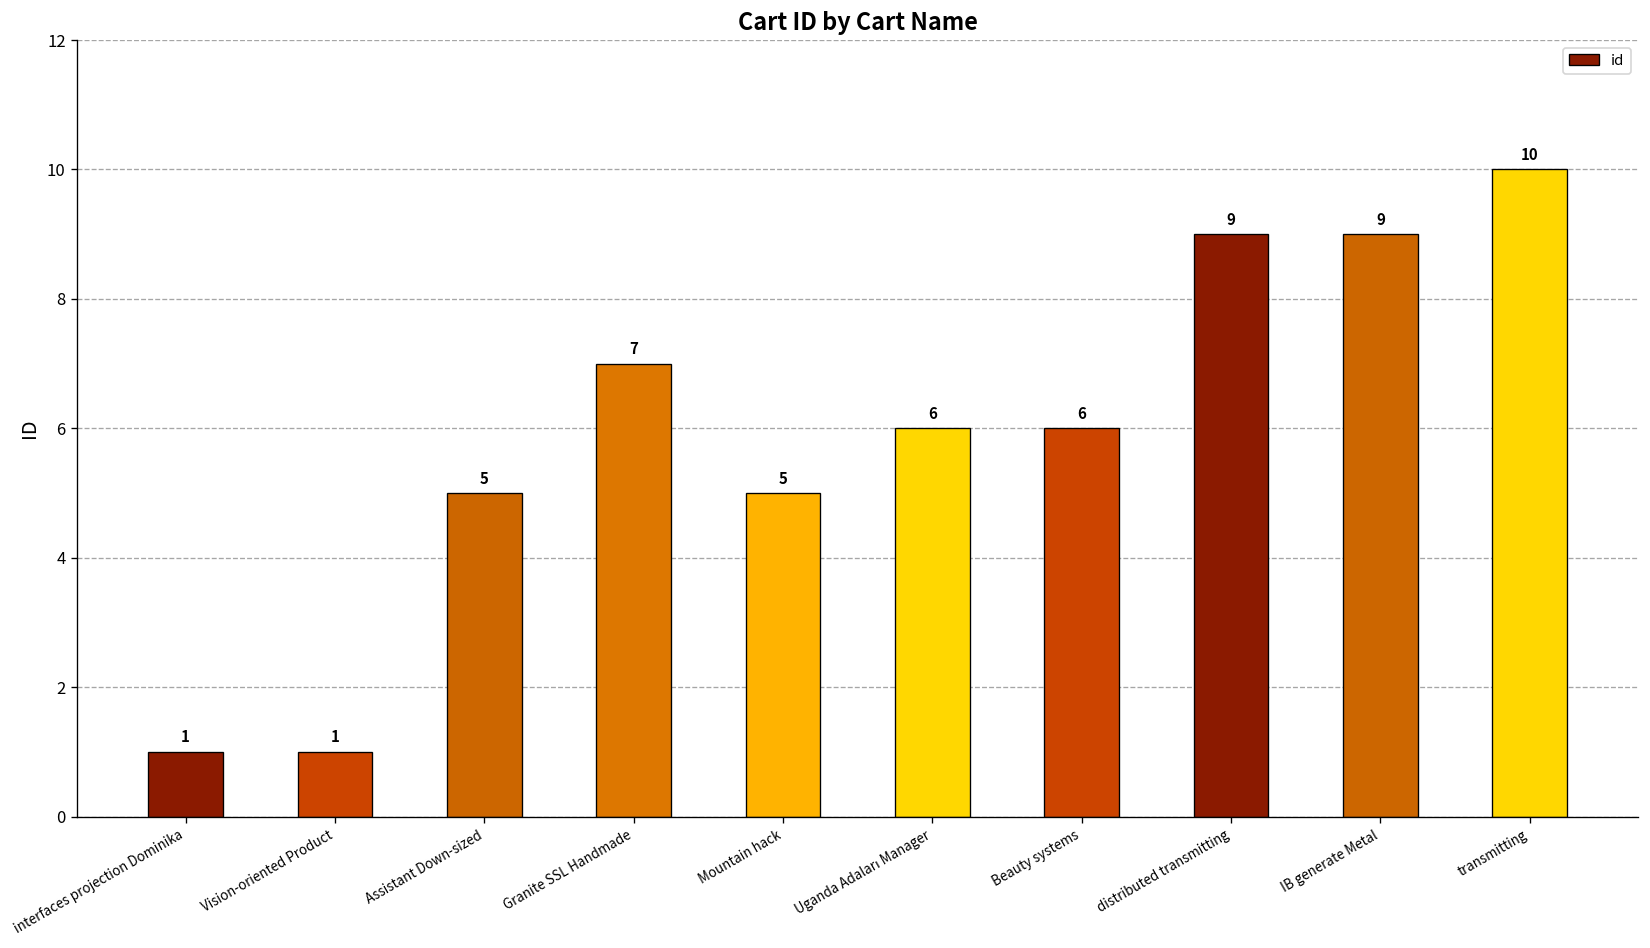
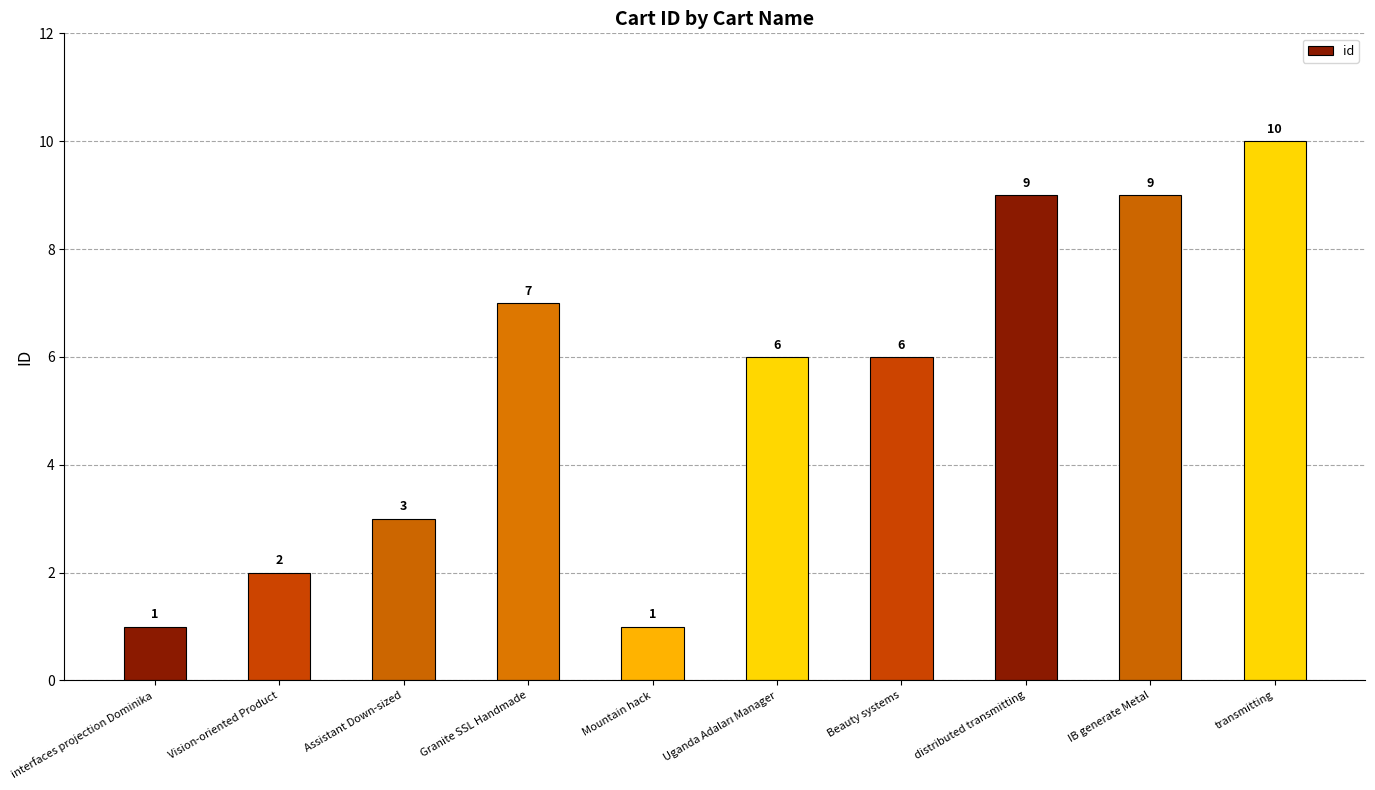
Vision-oriented Product: 1 -> 2
Assistant Down-sized: 5 -> 3
Mountain hack: 5 -> 1
